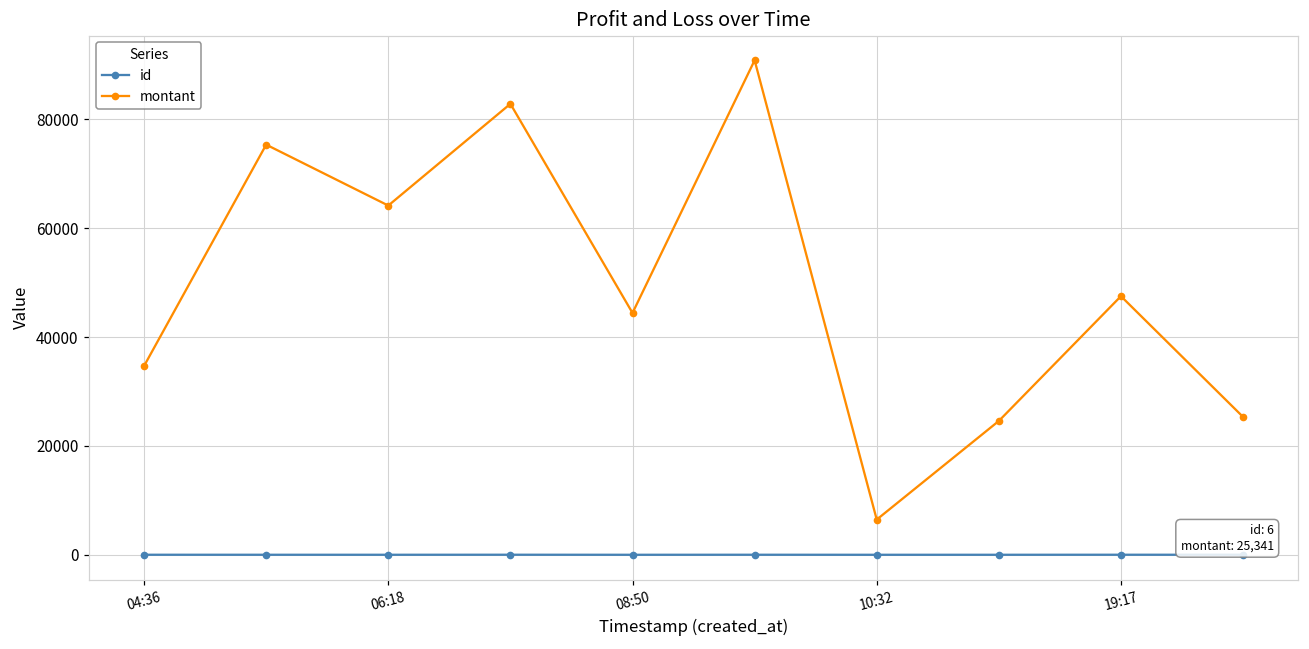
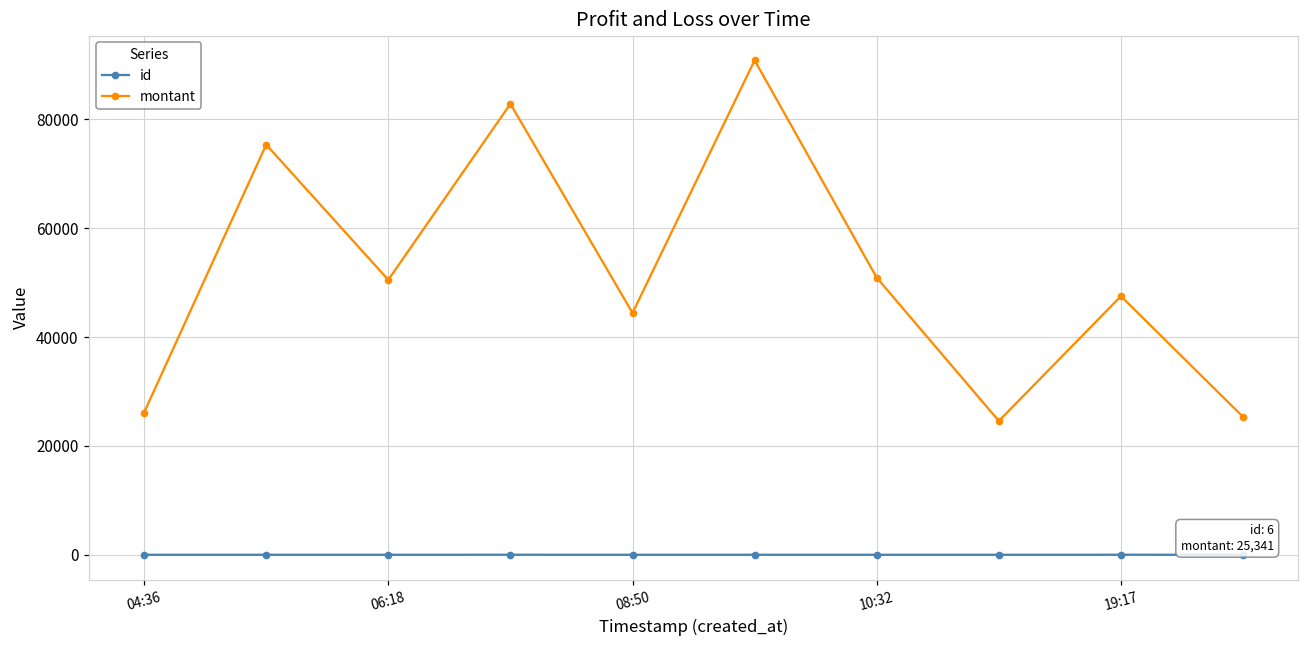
montant, 04:36: 35000 -> 26000
montant, 06:18: 64000 -> 51000
montant, 10:32: 6000 -> 51000
